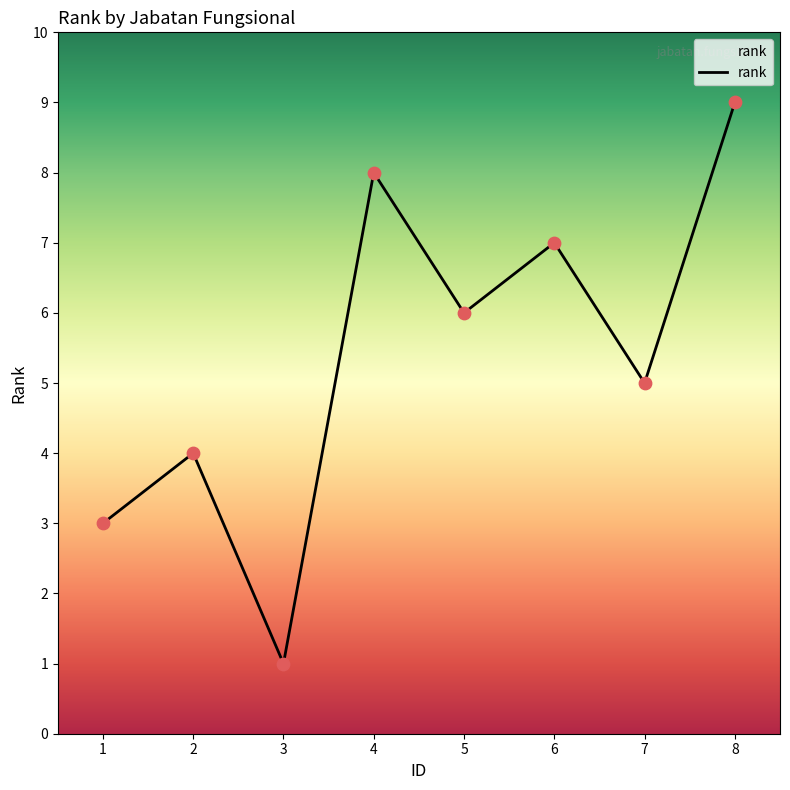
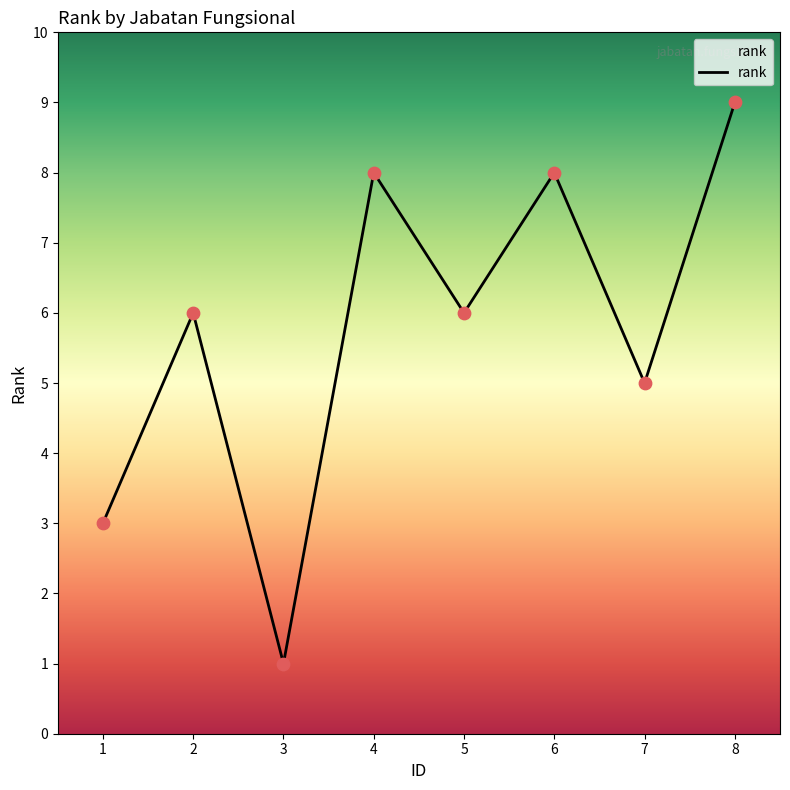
2: 4 -> 6
6: 7 -> 8
